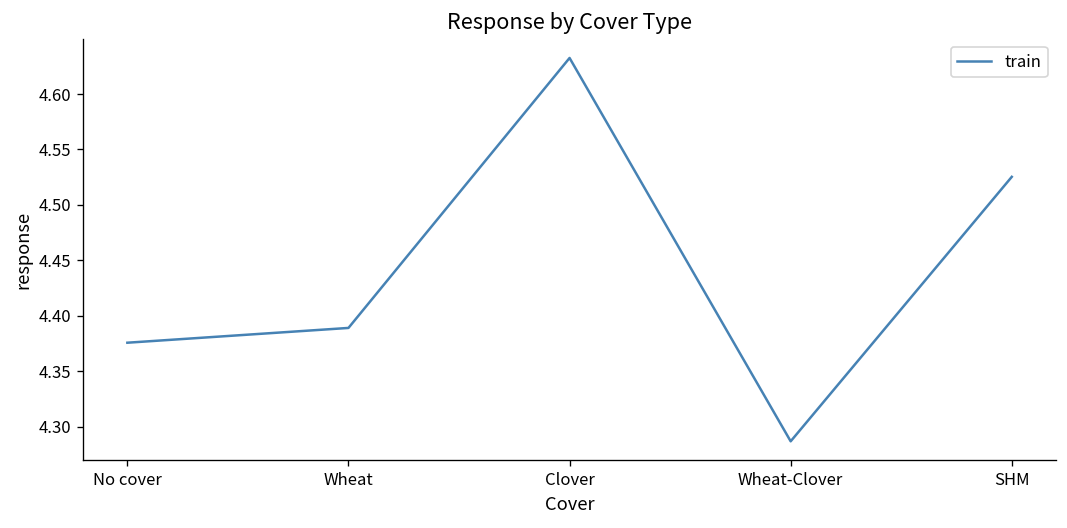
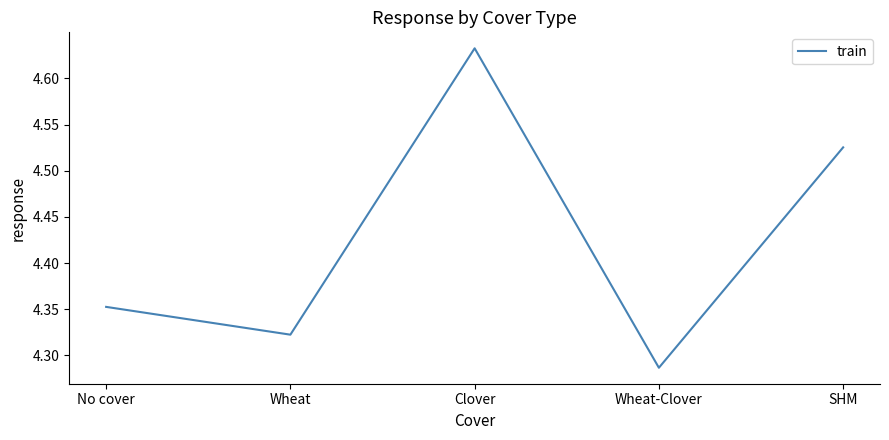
No cover: 4.38 -> 4.35
Wheat: 4.39 -> 4.32
